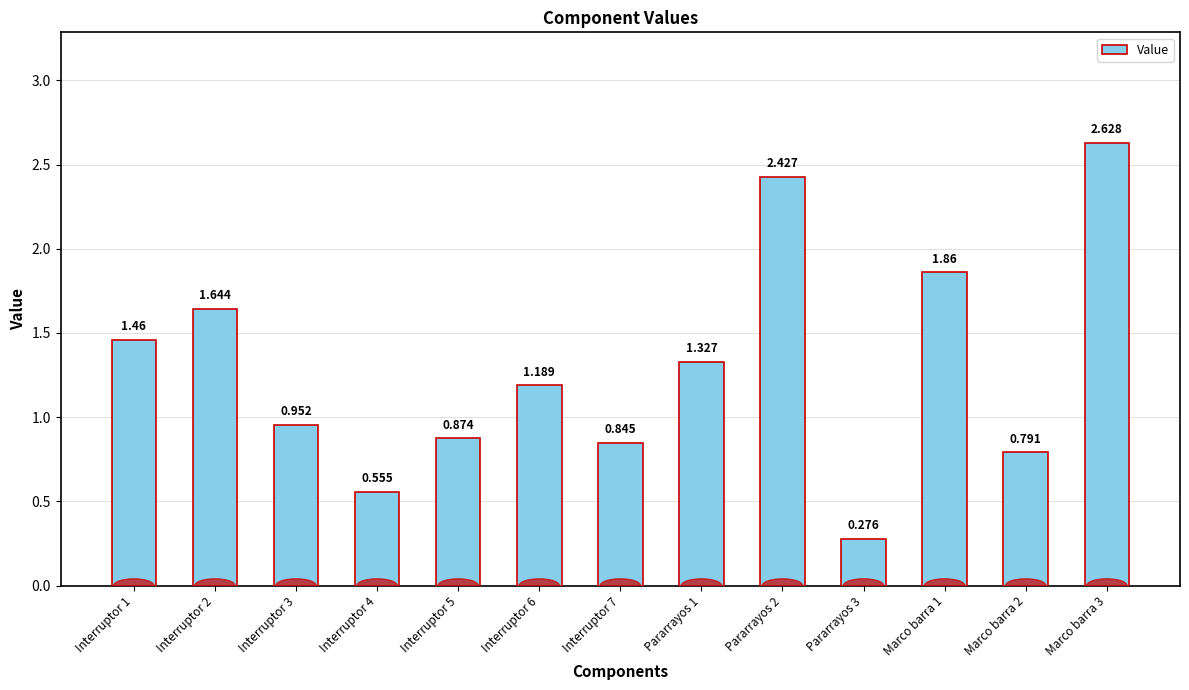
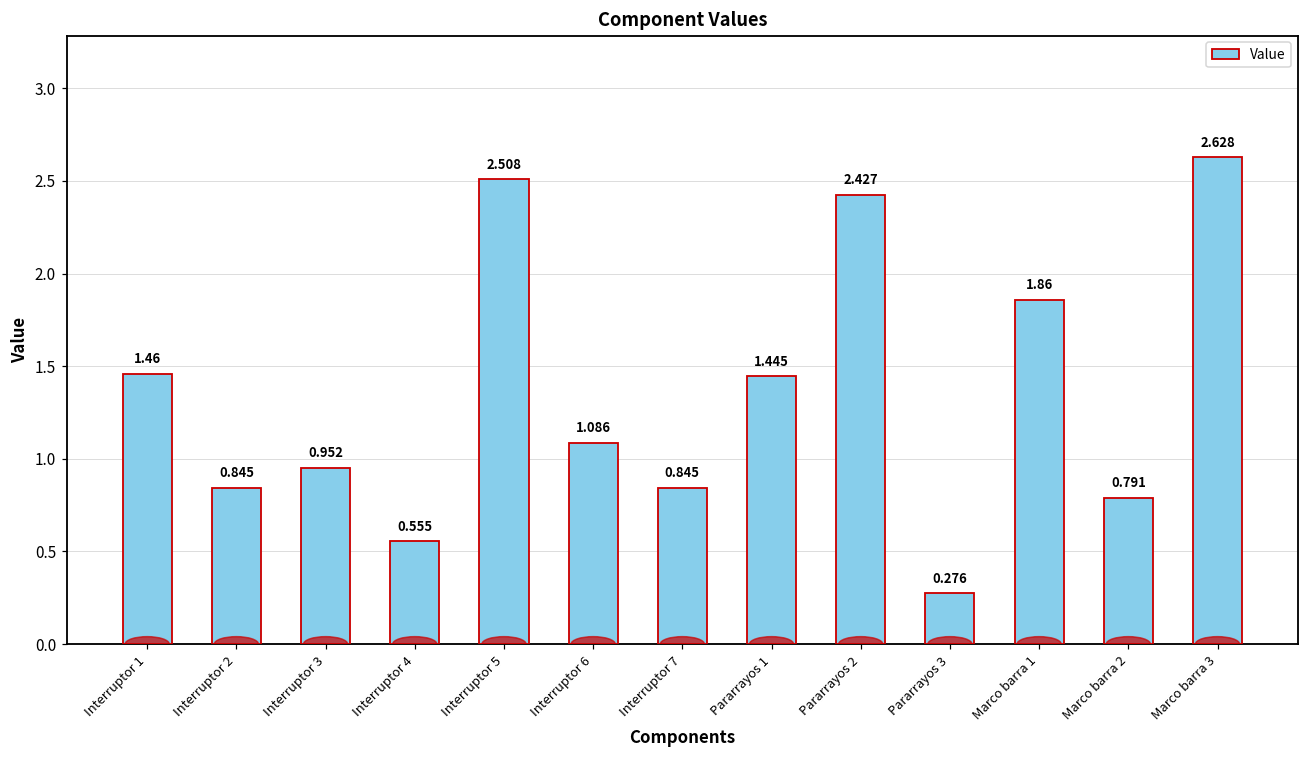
Interruptor 2: 1.644 -> 0.845
Interruptor 5: 0.874 -> 2.508
Interruptor 6: 1.189 -> 1.086
Pararrayos 1: 1.327 -> 1.445
